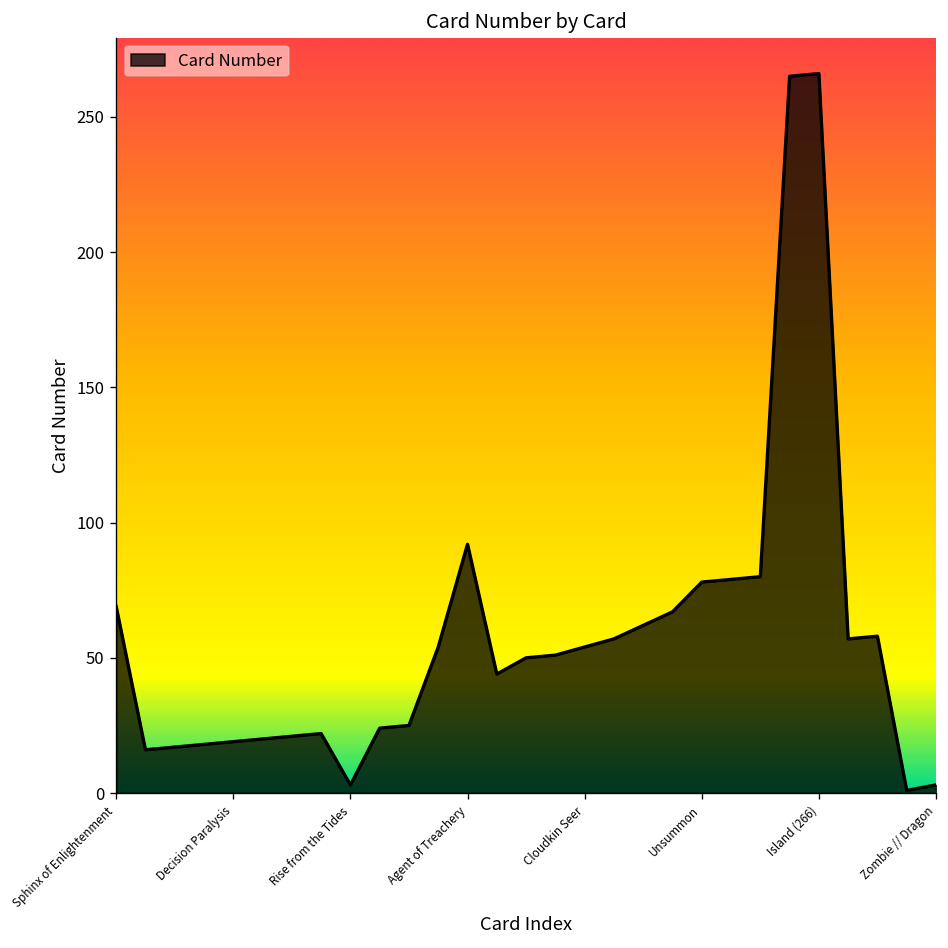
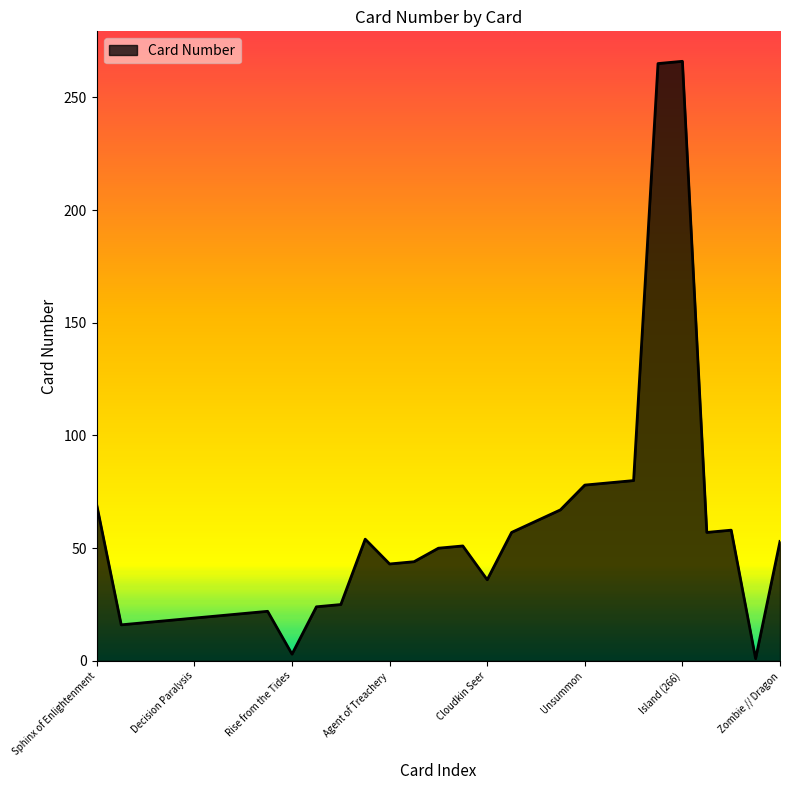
Agent of Treachery: 92 -> 43
Cloudkin Seer: 54 -> 36
Zombie // Dragon: 3 -> 53
